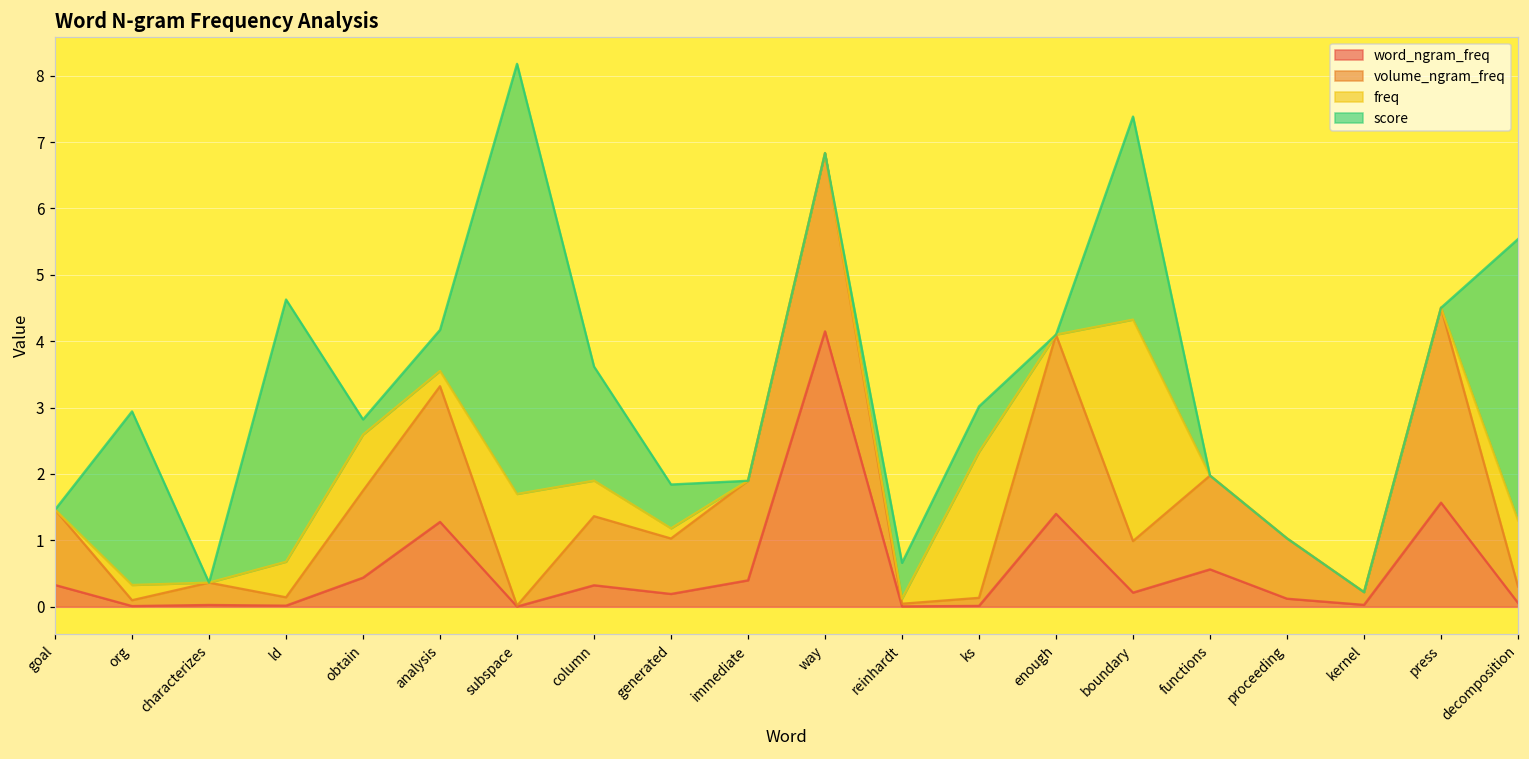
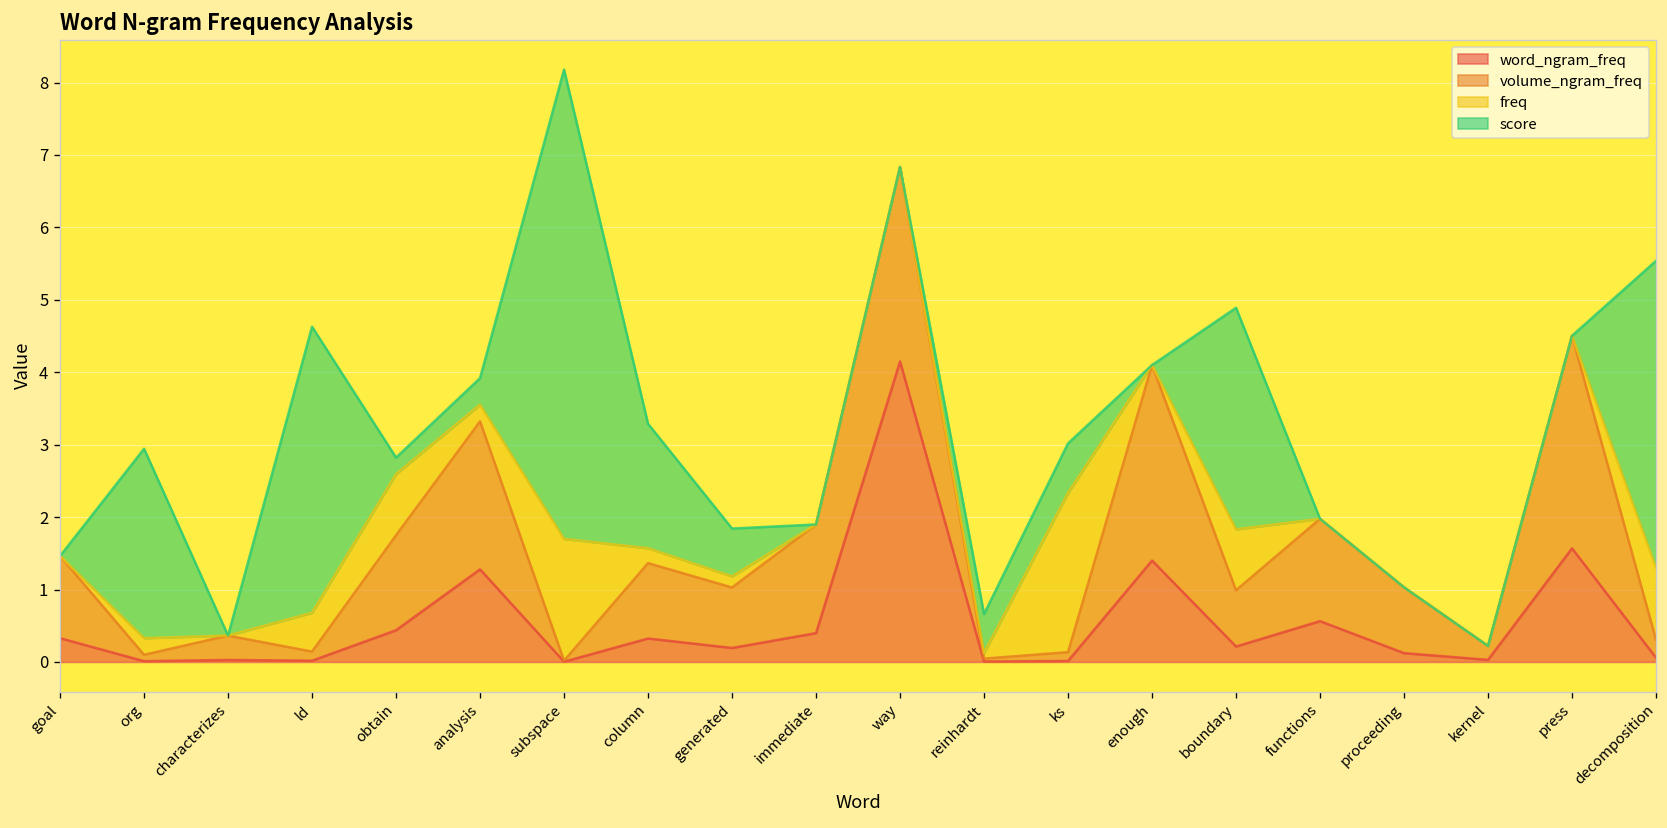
score, analysis: 0.6 -> 0.4
freq, column: 0.5 -> 0.2
freq, boundary: 3.3 -> 0.8
